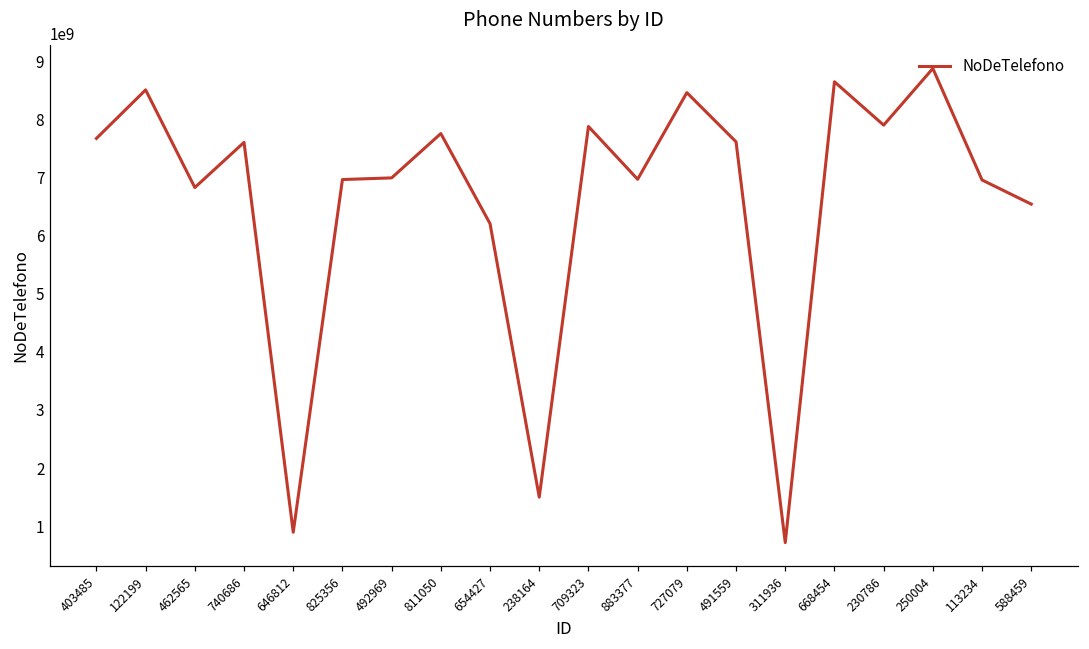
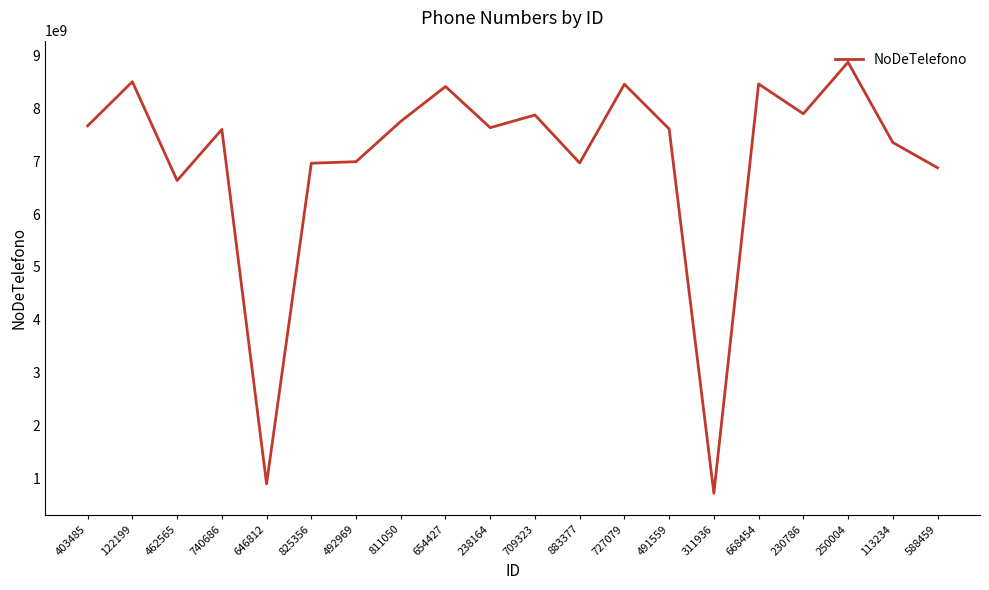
462565: 6800000000 -> 6600000000
654427: 6200000000 -> 8400000000
238164: 1500000000 -> 7600000000
668454: 8600000000 -> 8500000000
113234: 7000000000 -> 7400000000
588459: 6500000000 -> 6900000000
